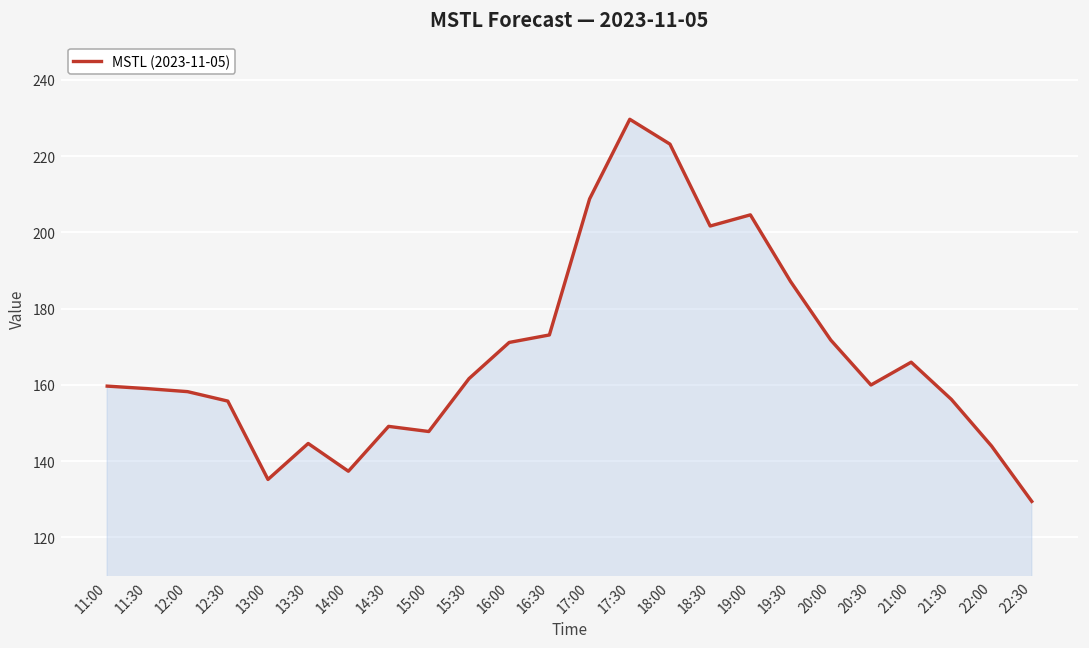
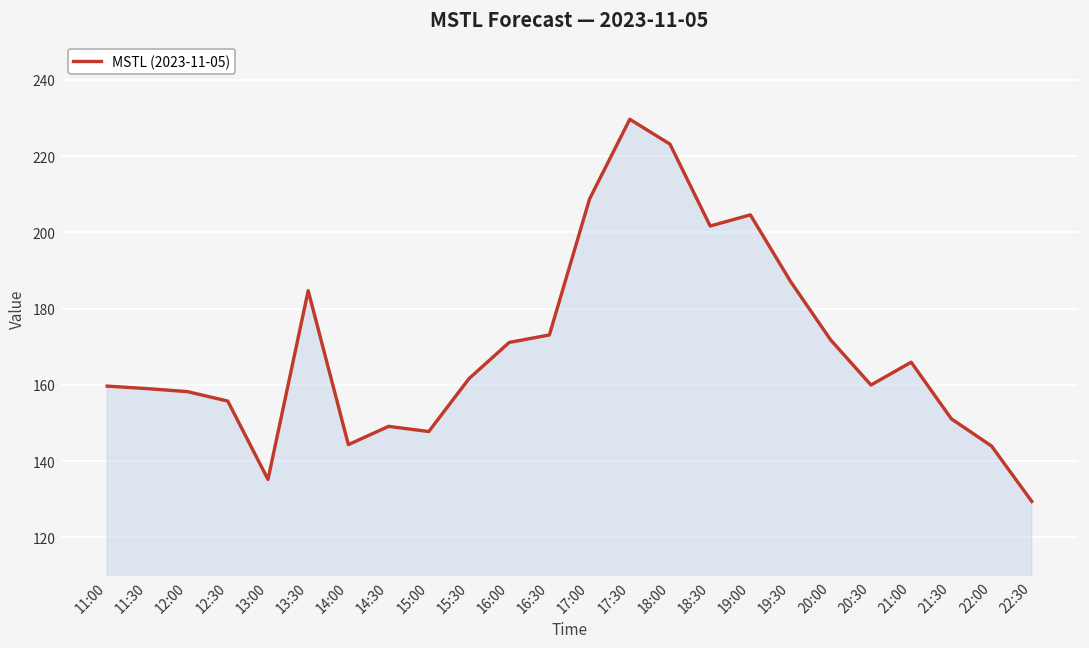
13:30: 145 -> 185
14:00: 137 -> 144
21:30: 156 -> 151
